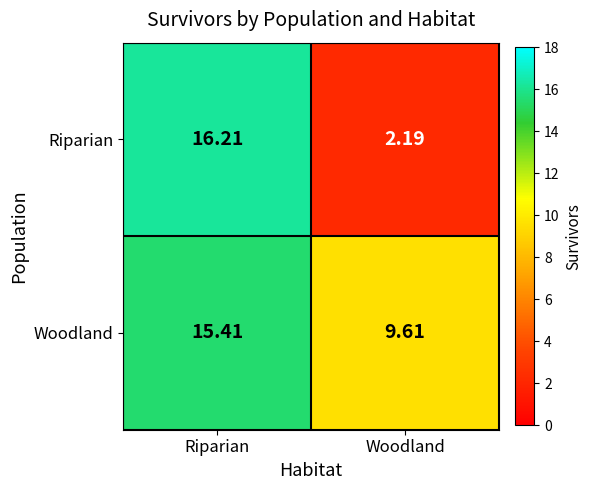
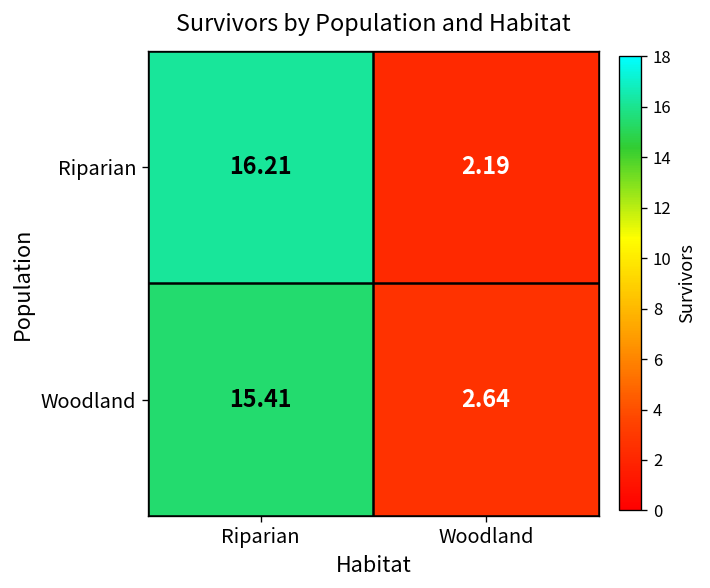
Woodland, Woodland: 9.61 -> 2.64
